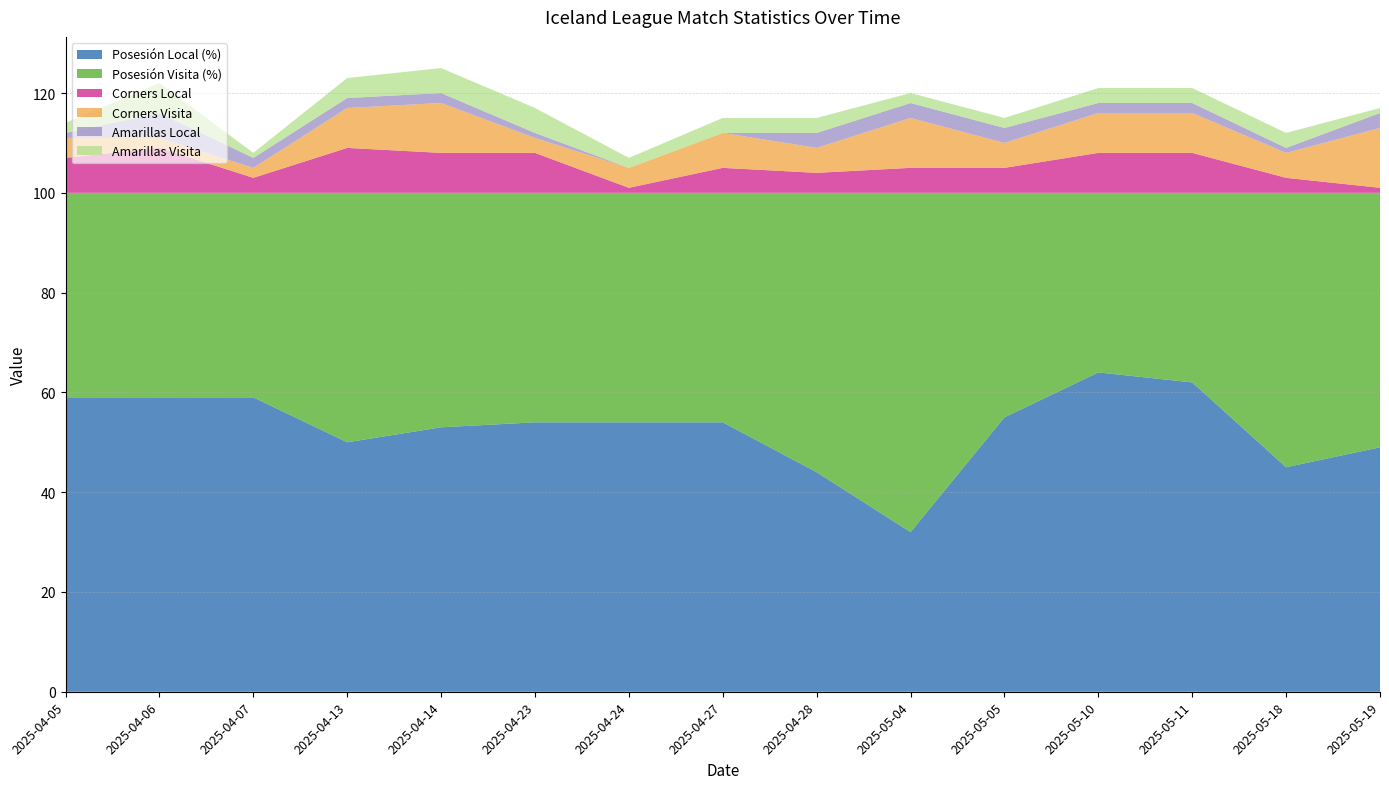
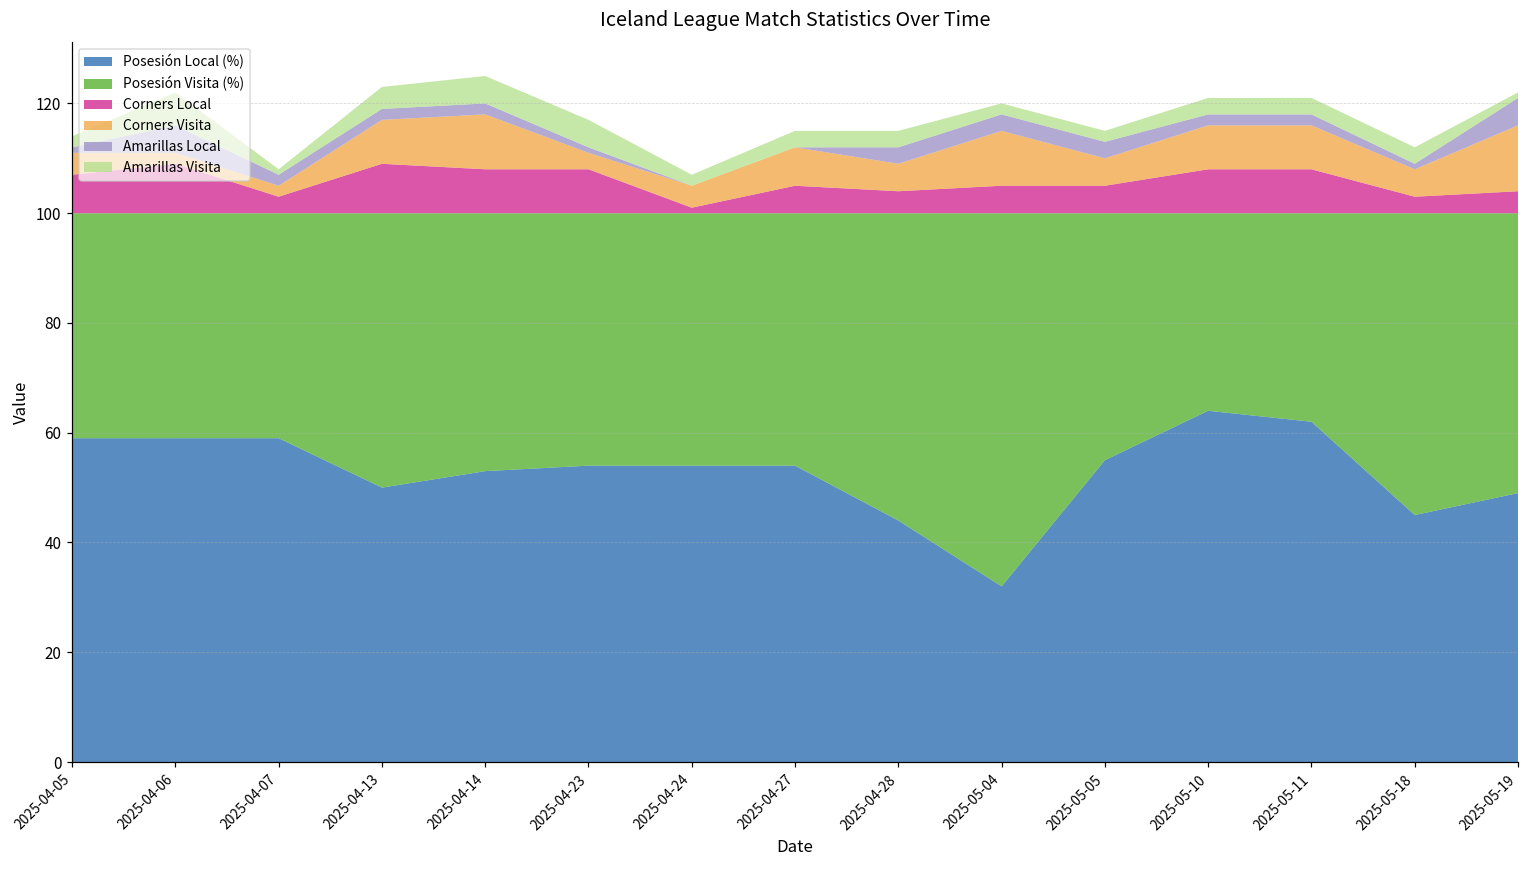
Corners Local, 2025-05-19: 1 -> 4
Amarillas Local, 2025-05-19: 3 -> 5
